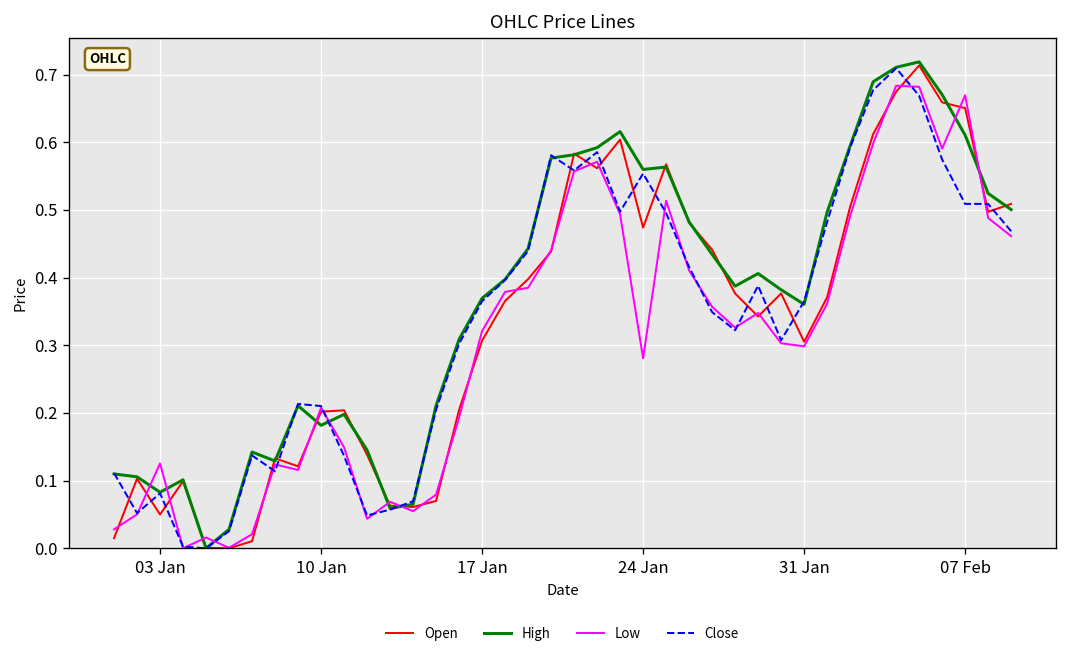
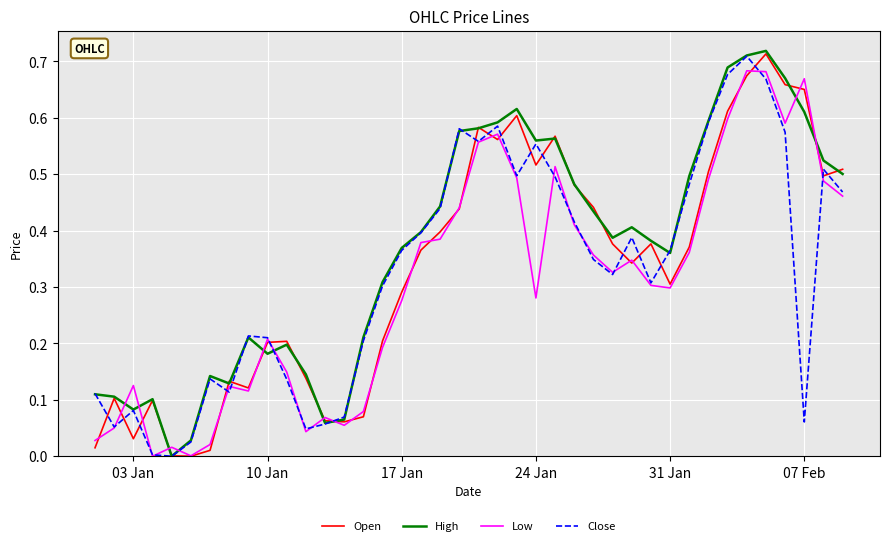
Open, 03 Jan: 0.05 -> 0.03
Open, 17 Jan: 0.31 -> 0.29
Low, 17 Jan: 0.32 -> 0.28
Open, 24 Jan: 0.47 -> 0.52
Close, 07 Feb: 0.51 -> 0.06
